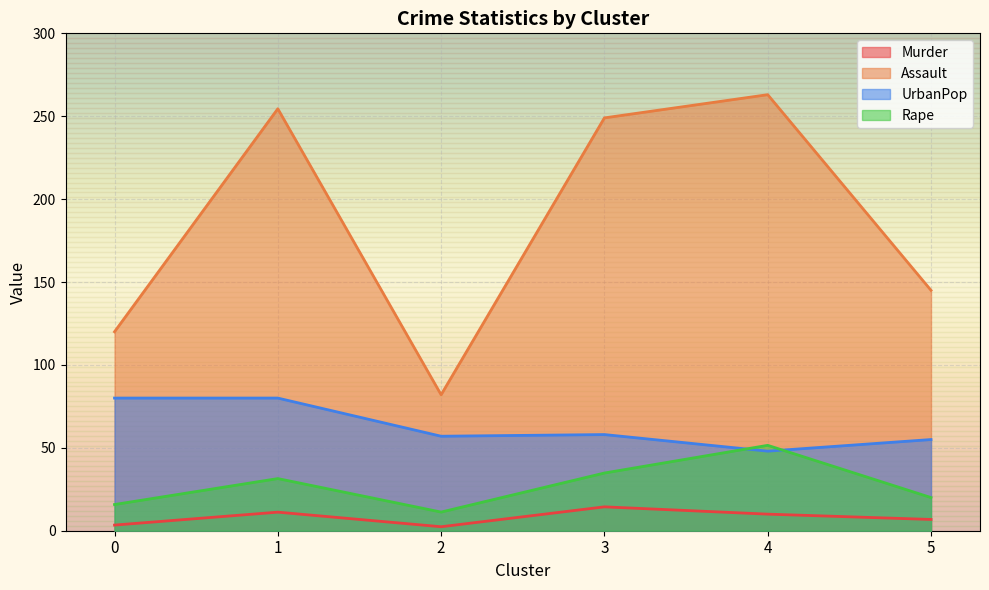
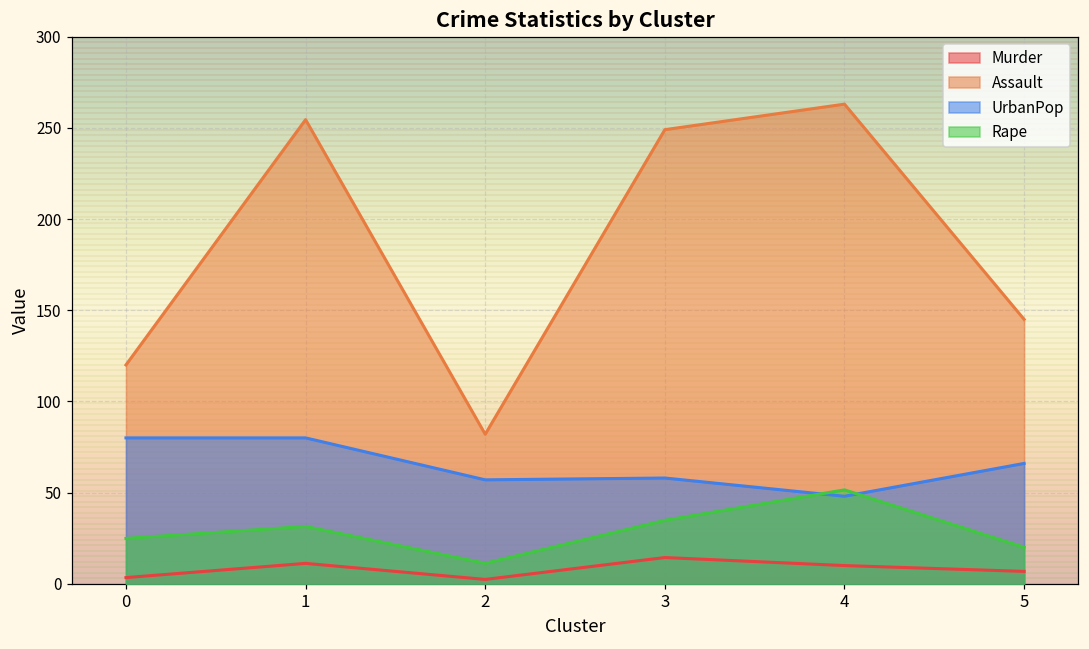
Rape, 0: 16 -> 25
UrbanPop, 5: 55 -> 66
